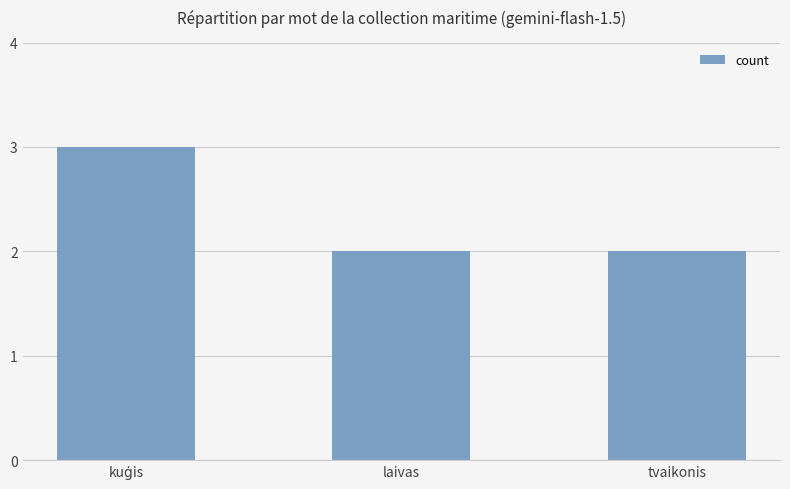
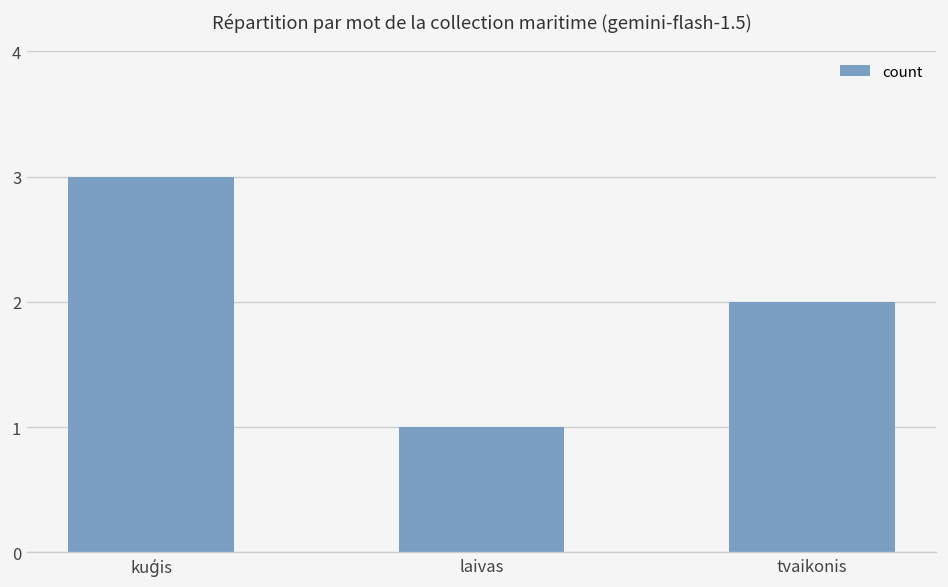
laivas: 2 -> 1
